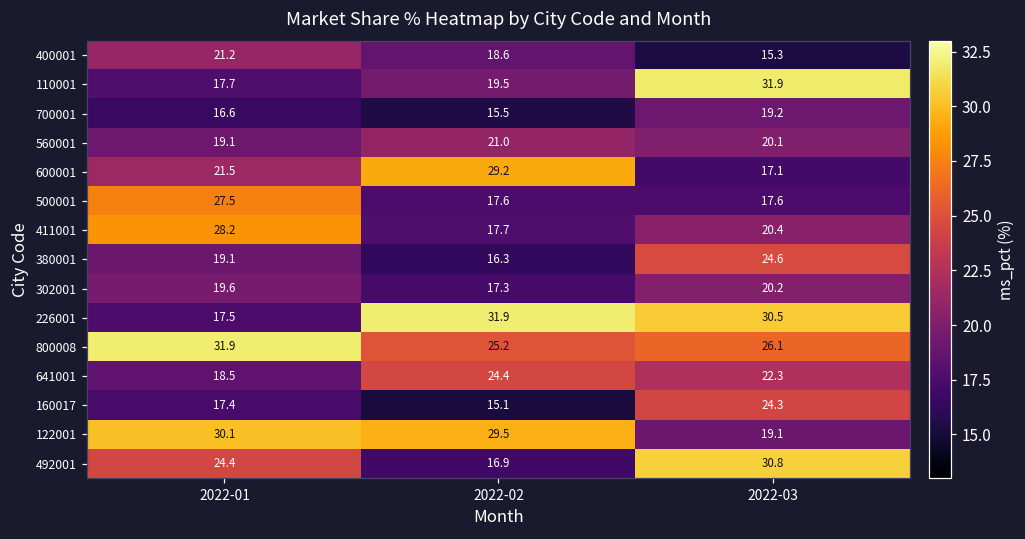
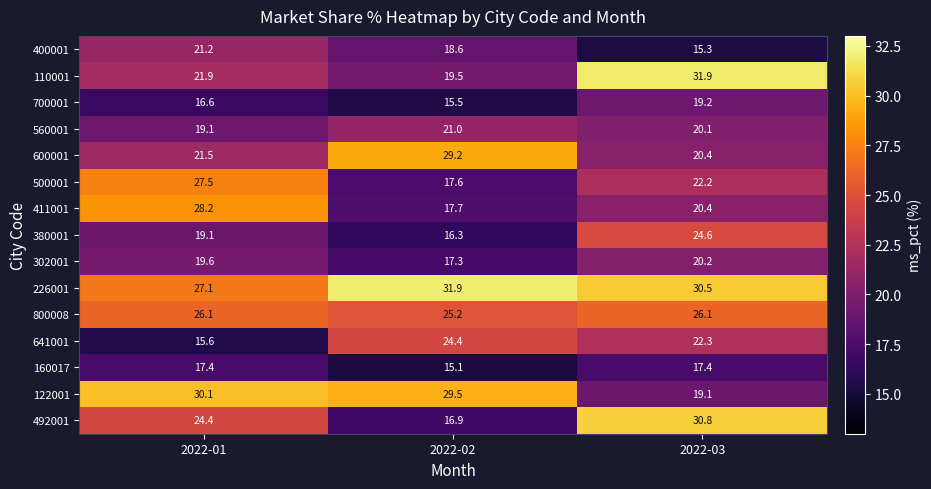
110001, 2022-01: 17.7 -> 21.9
600001, 2022-03: 17.1 -> 20.4
500001, 2022-03: 17.6 -> 22.2
226001, 2022-01: 17.5 -> 27.1
800008, 2022-01: 31.9 -> 26.1
641001, 2022-01: 18.5 -> 15.6
160017, 2022-03: 24.3 -> 17.4
